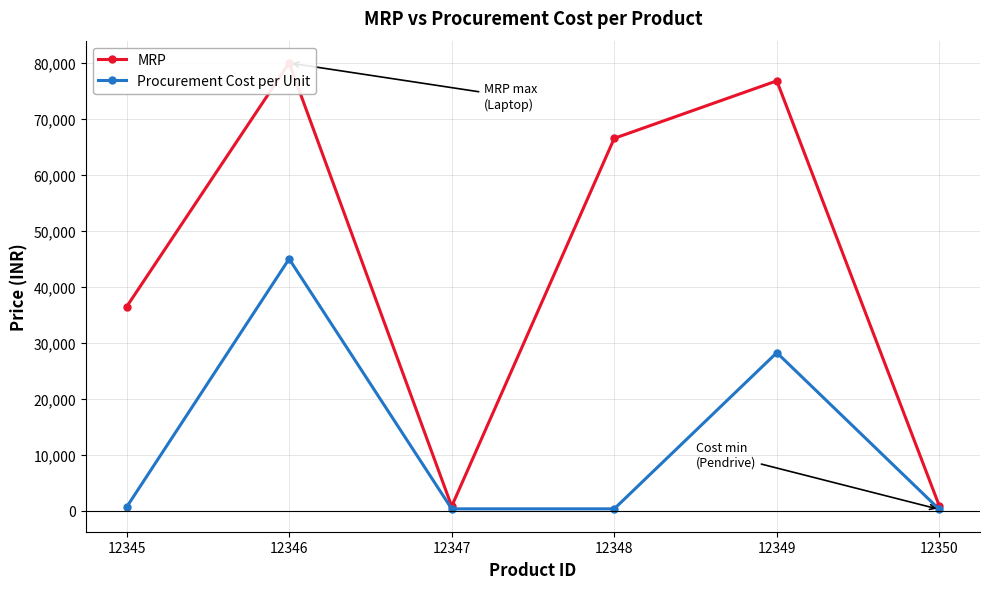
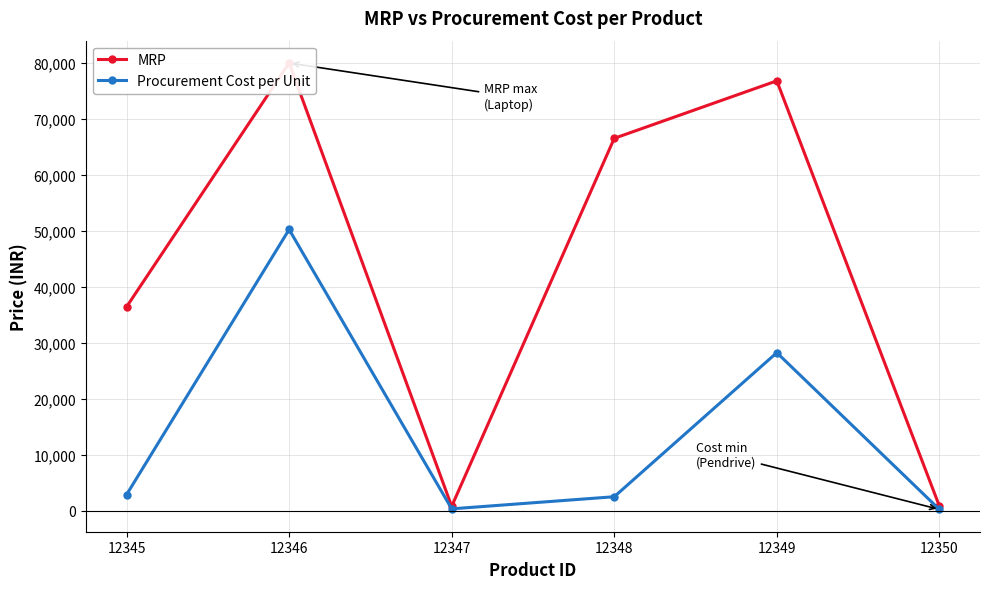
Procurement Cost per Unit, 12345: 1,000 -> 3,000
Procurement Cost per Unit, 12346: 45,000 -> 50,000
Procurement Cost per Unit, 12348: 0 -> 3,000
